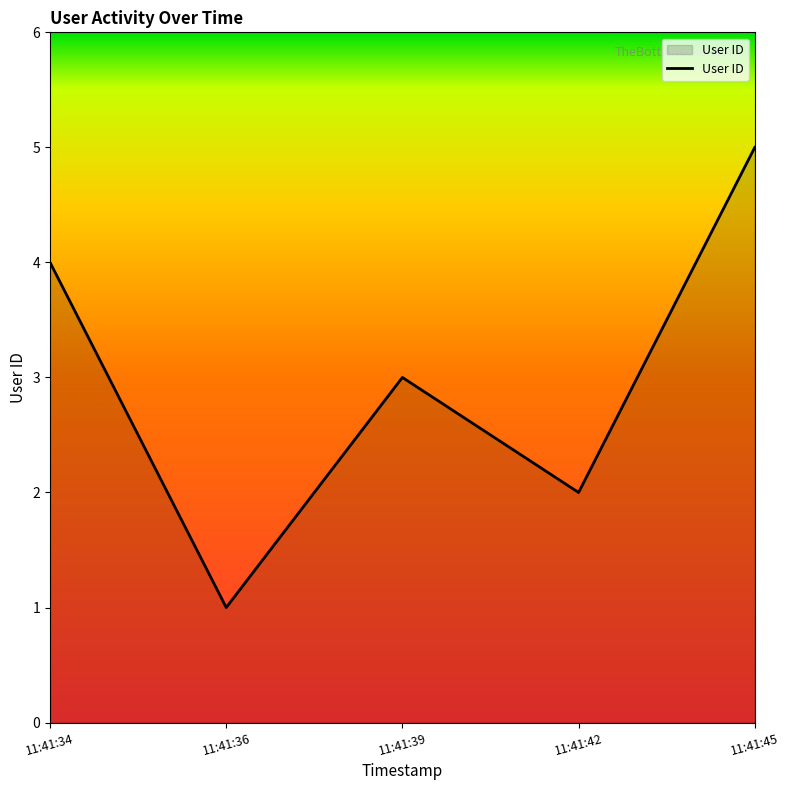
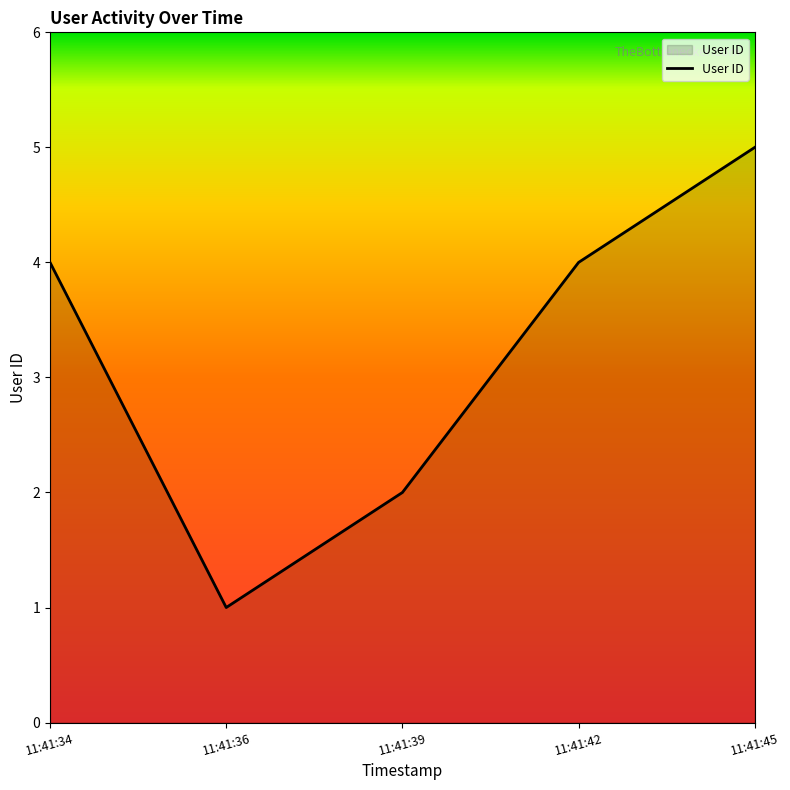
11:41:39: 3 -> 2
11:41:42: 2 -> 4
